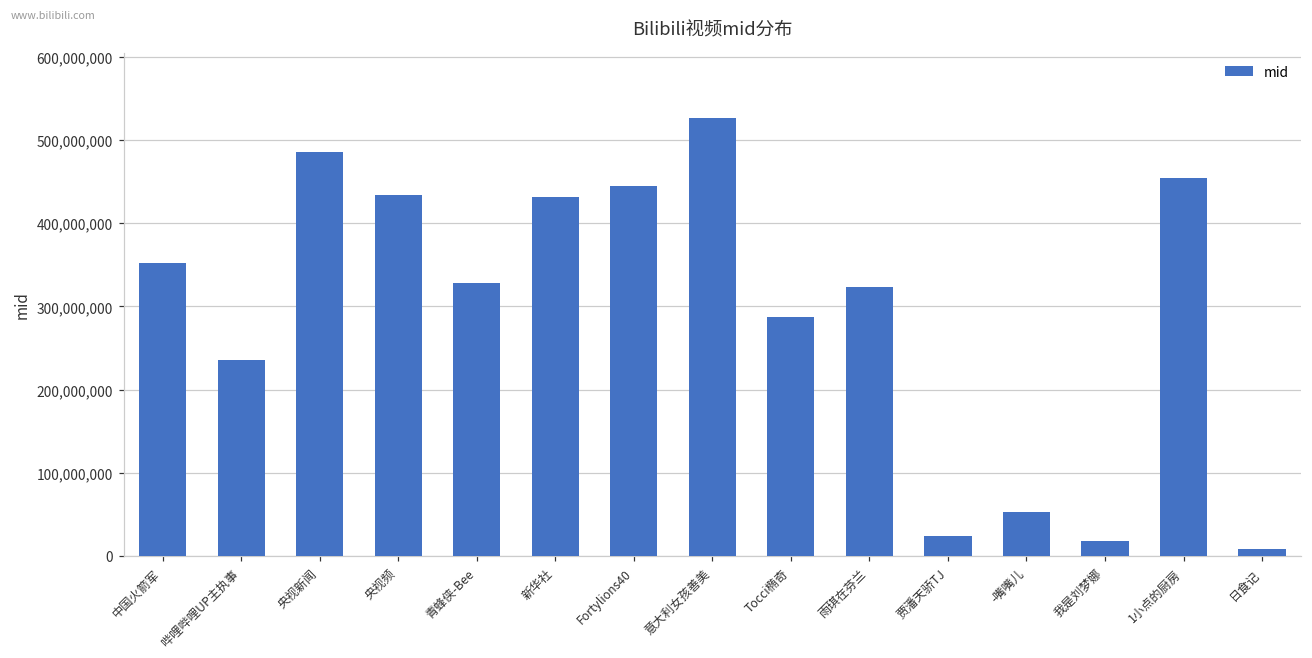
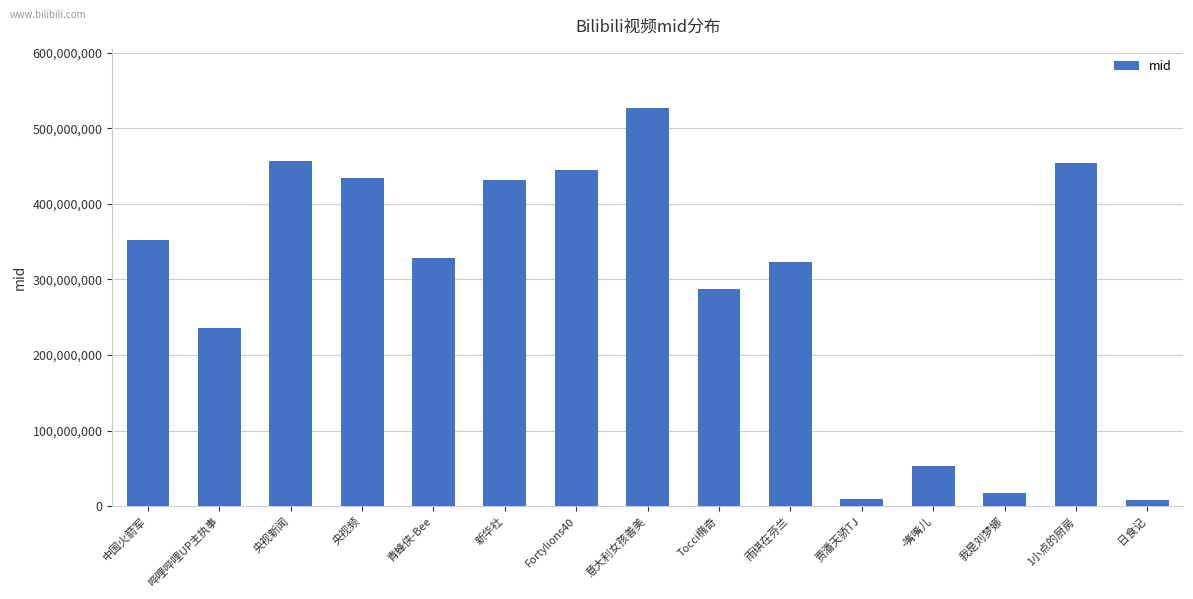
央视新闻: 490,000,000 -> 460,000,000
贾潘天骄TJ: 20,000,000 -> 10,000,000
